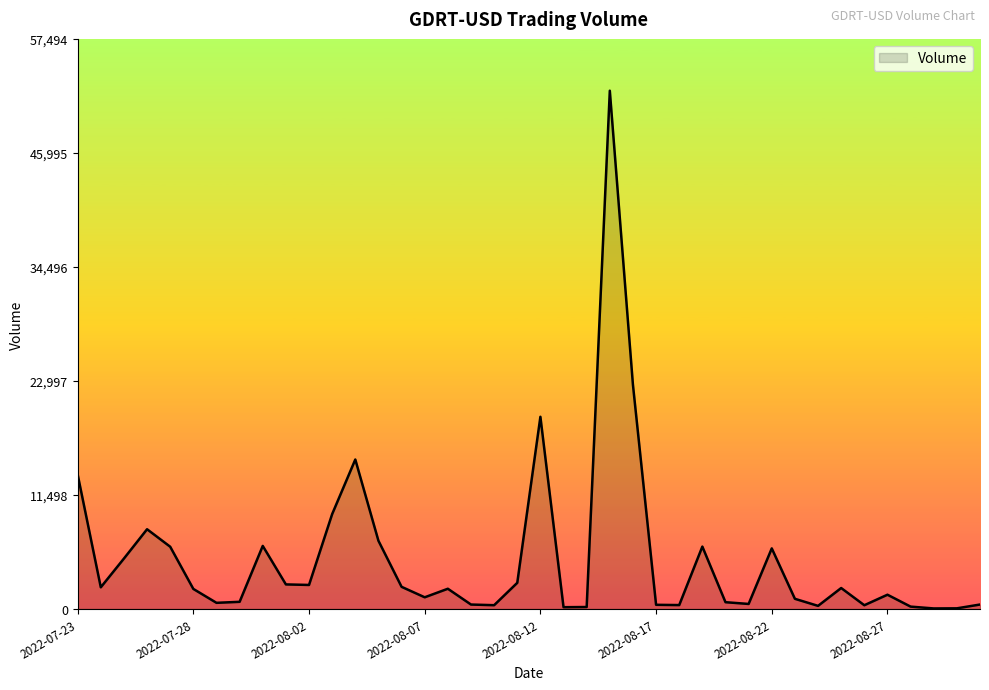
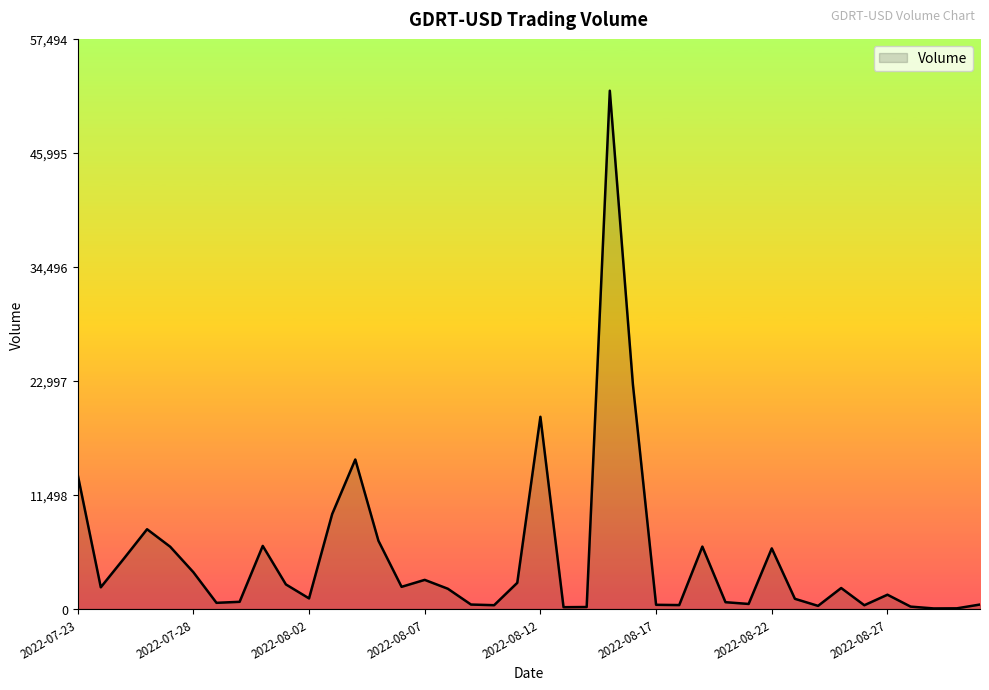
2022-07-28: 2,000 -> 4,000
2022-08-02: 2,000 -> 1,000
2022-08-07: 1,000 -> 3,000
